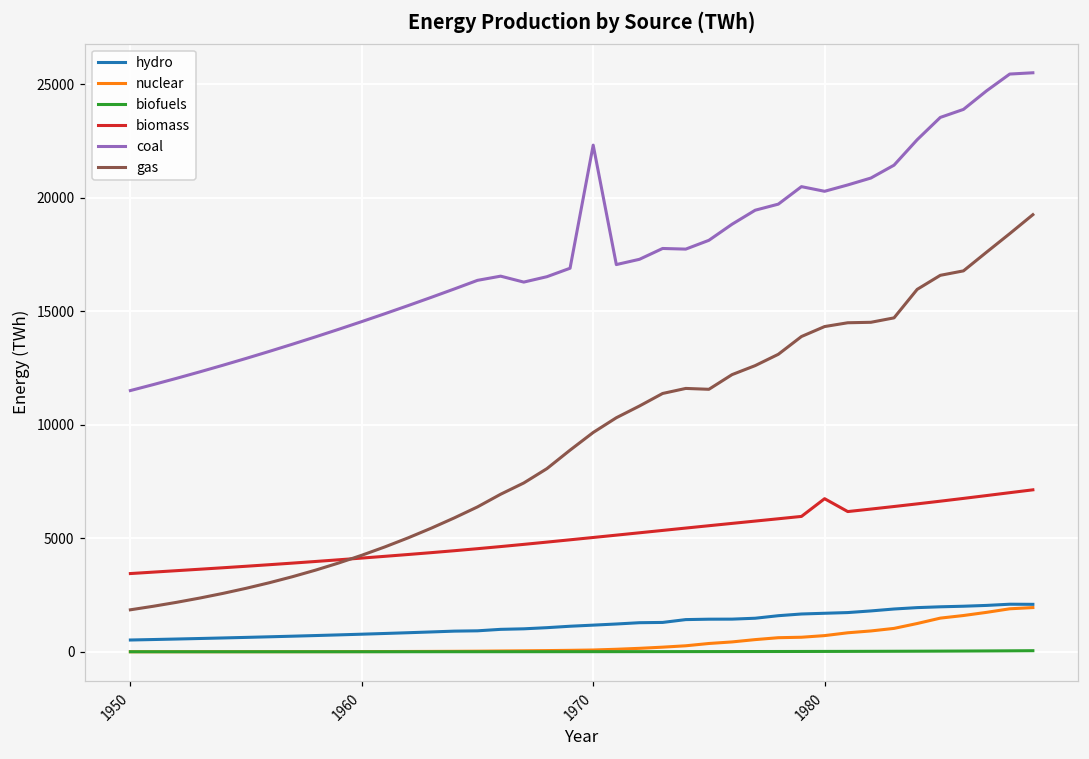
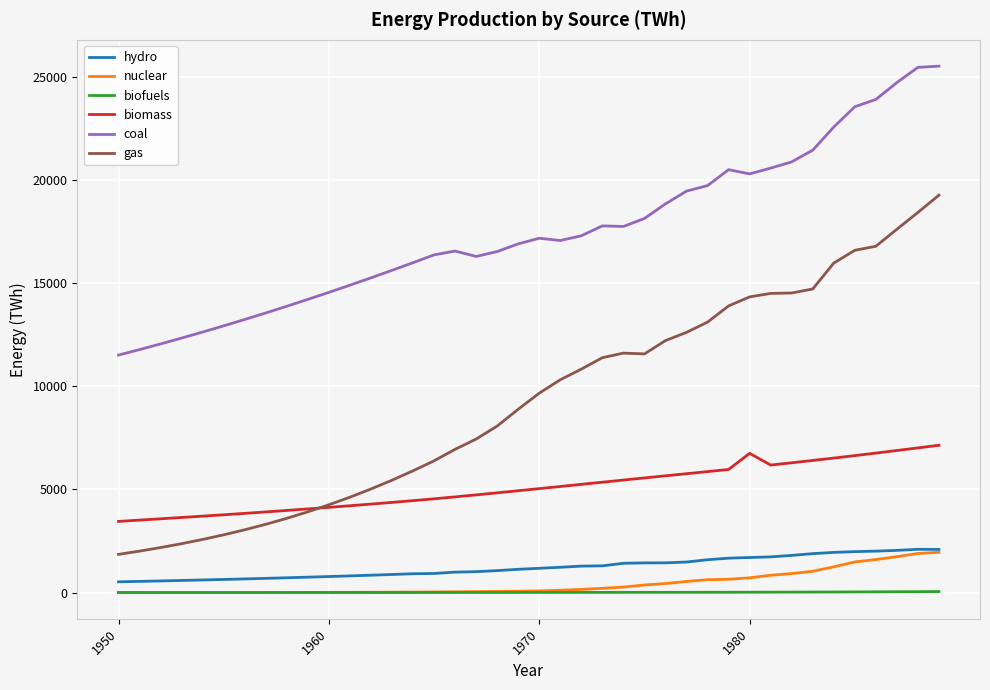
coal, 1970: 22300 -> 17200
